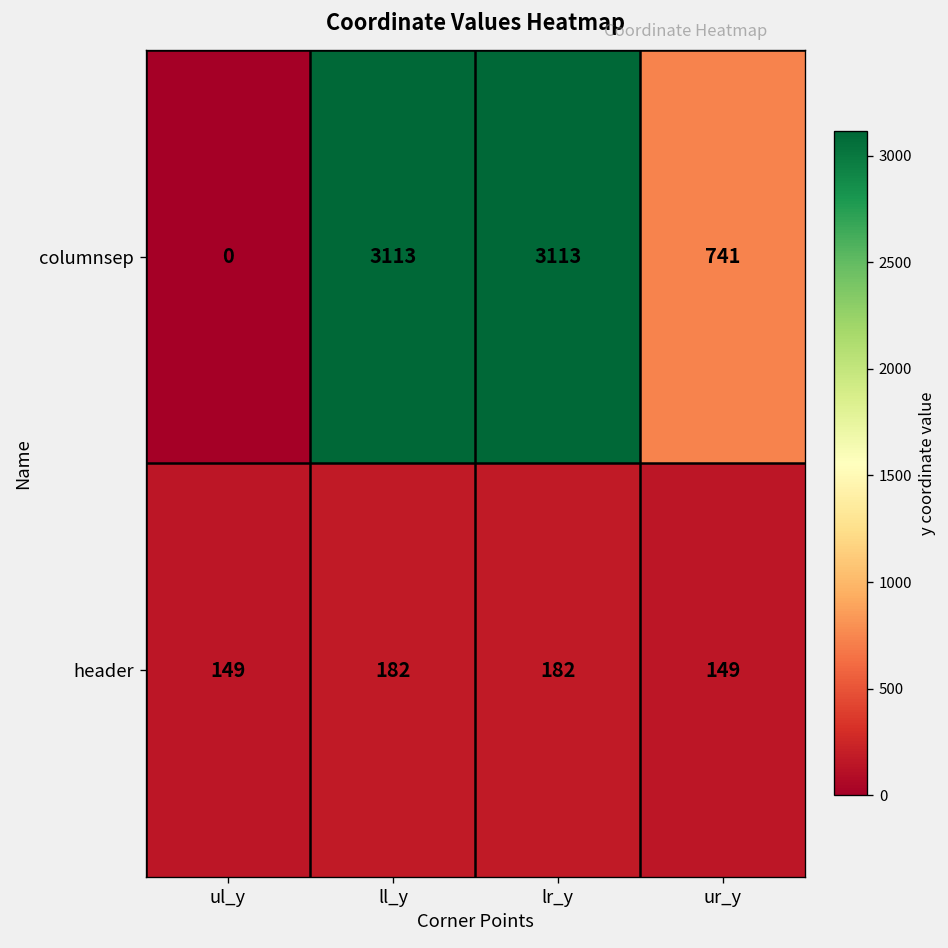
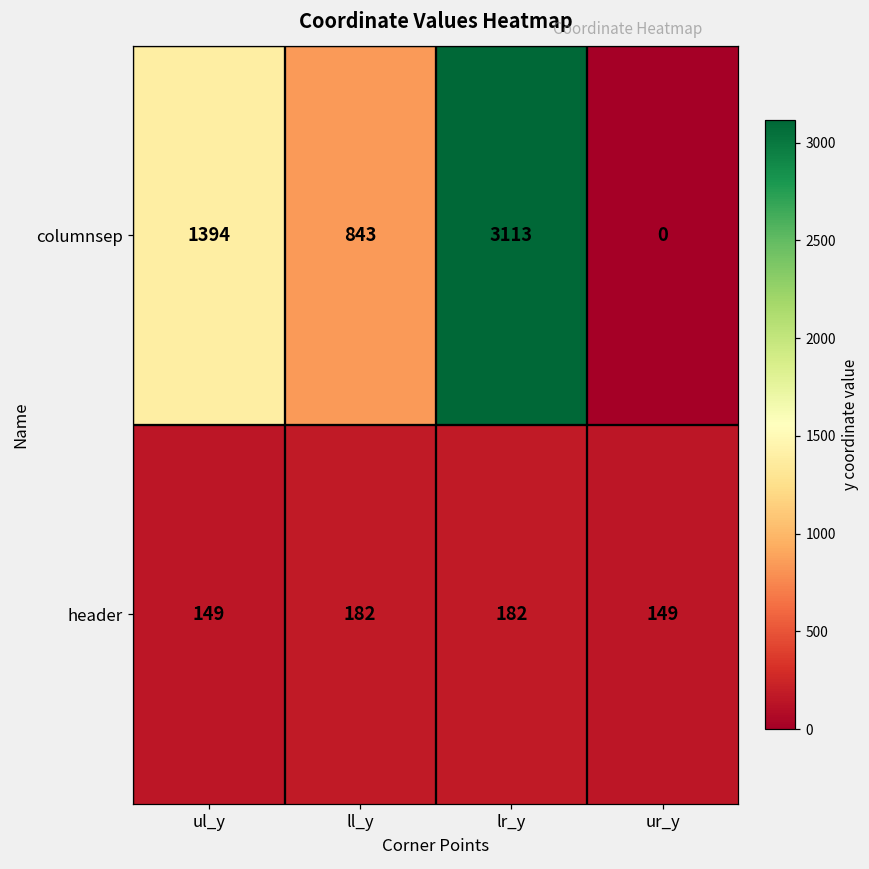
columnsep, ul_y: 0 -> 1394
columnsep, ll_y: 3113 -> 843
columnsep, ur_y: 741 -> 0
